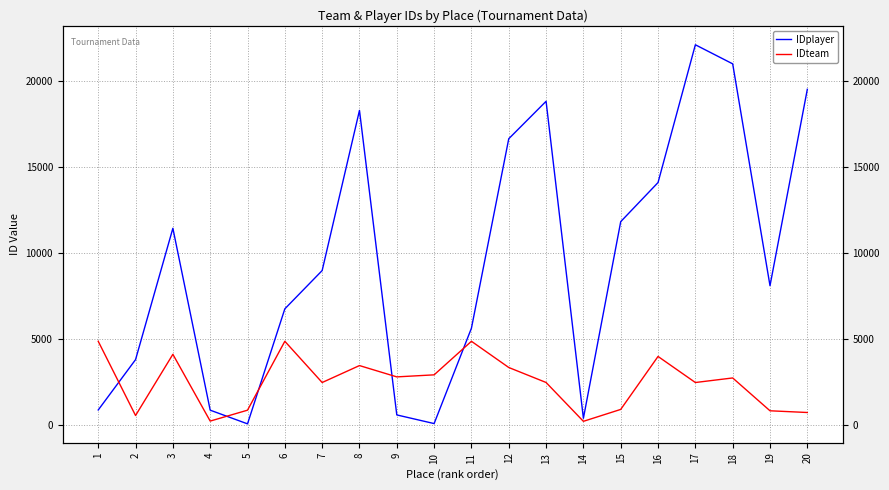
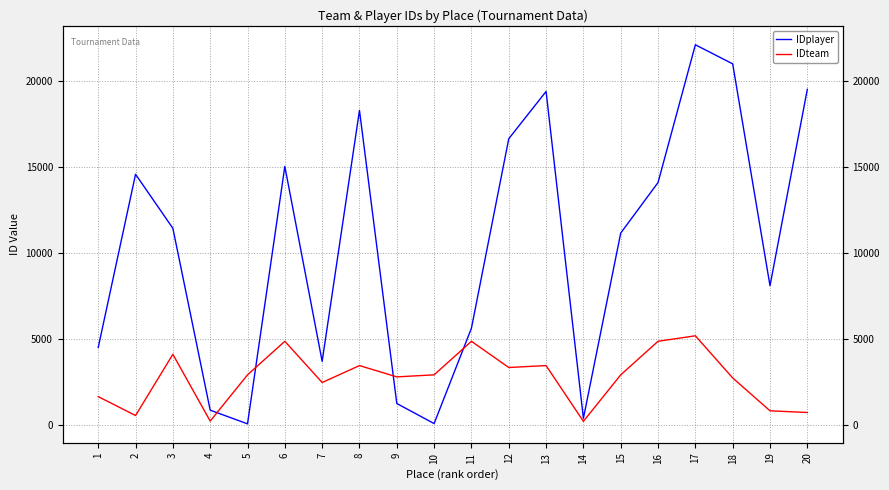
IDplayer, 1: 900 -> 4500
IDteam, 1: 4900 -> 1600
IDplayer, 2: 3800 -> 14600
IDteam, 5: 900 -> 2900
IDplayer, 6: 6800 -> 15100
IDplayer, 7: 9000 -> 3700
IDplayer, 9: 600 -> 1200
IDplayer, 13: 18800 -> 19400
IDteam, 13: 2500 -> 3400
IDplayer, 15: 11800 -> 11200
IDteam, 15: 900 -> 2900
IDteam, 16: 4000 -> 4900
IDteam, 17: 2500 -> 5200
